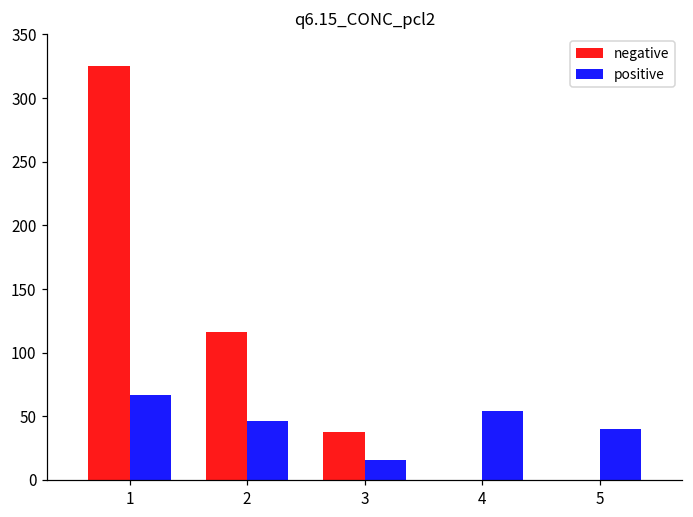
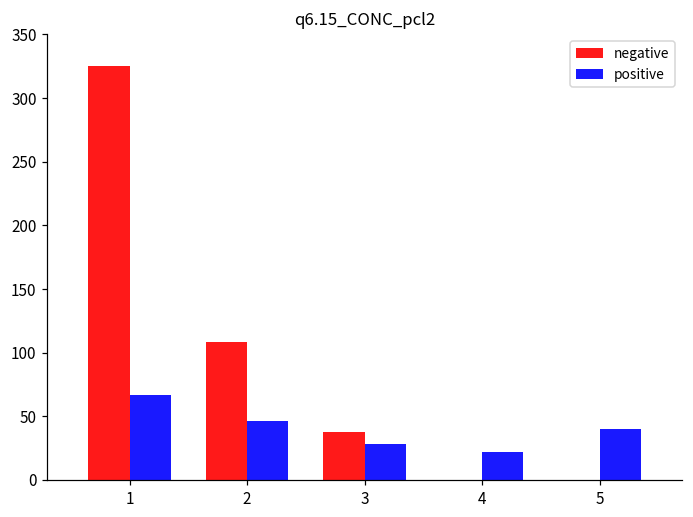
negative, 2: 116 -> 108
positive, 3: 16 -> 28
positive, 4: 54 -> 22
